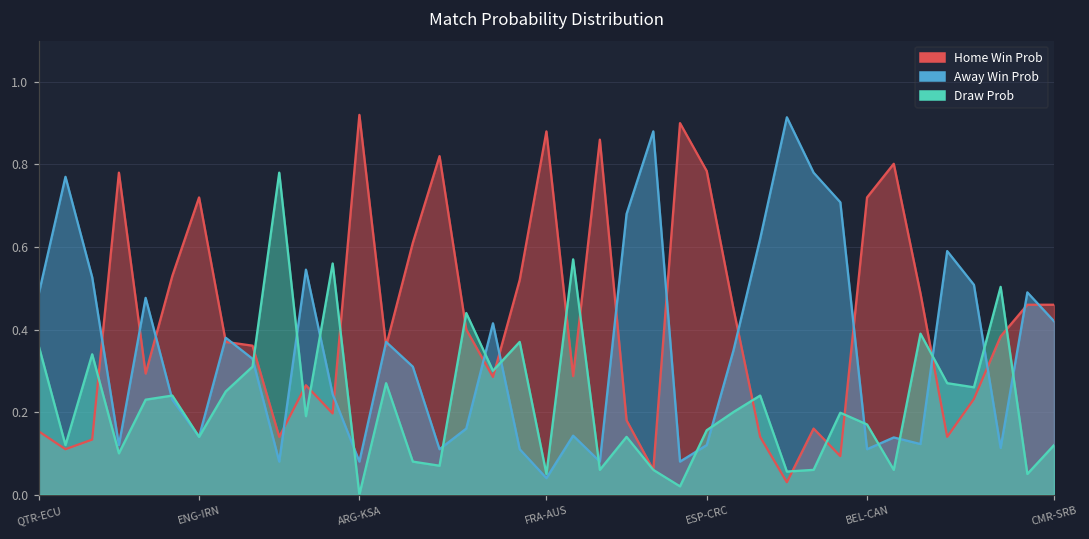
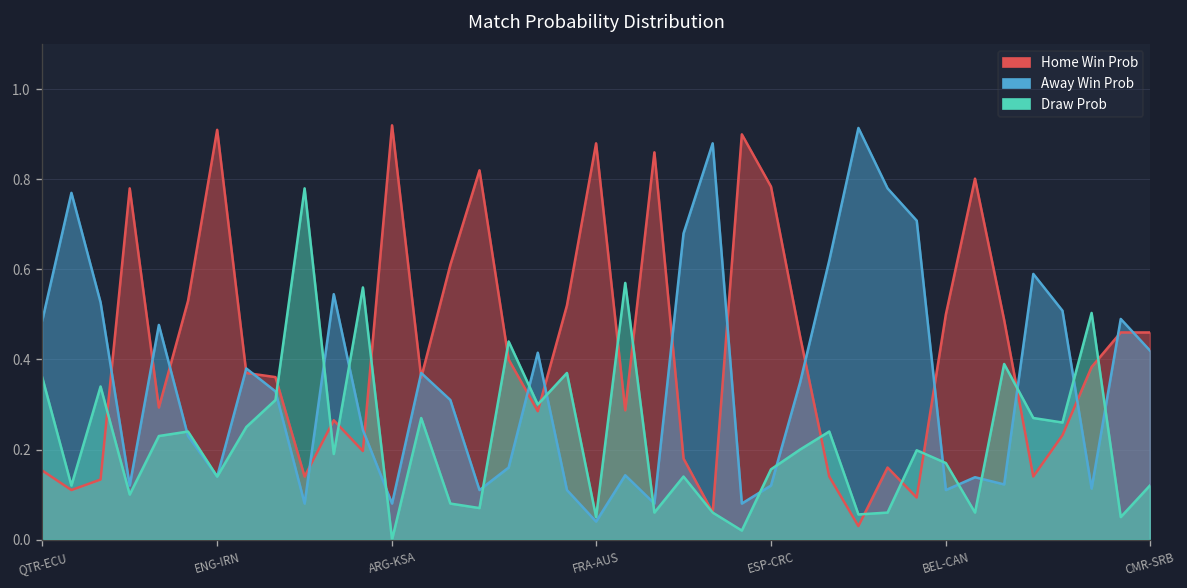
Home Win Prob, ENG-IRN: 0.72 -> 0.91
Home Win Prob, BEL-CAN: 0.72 -> 0.50
